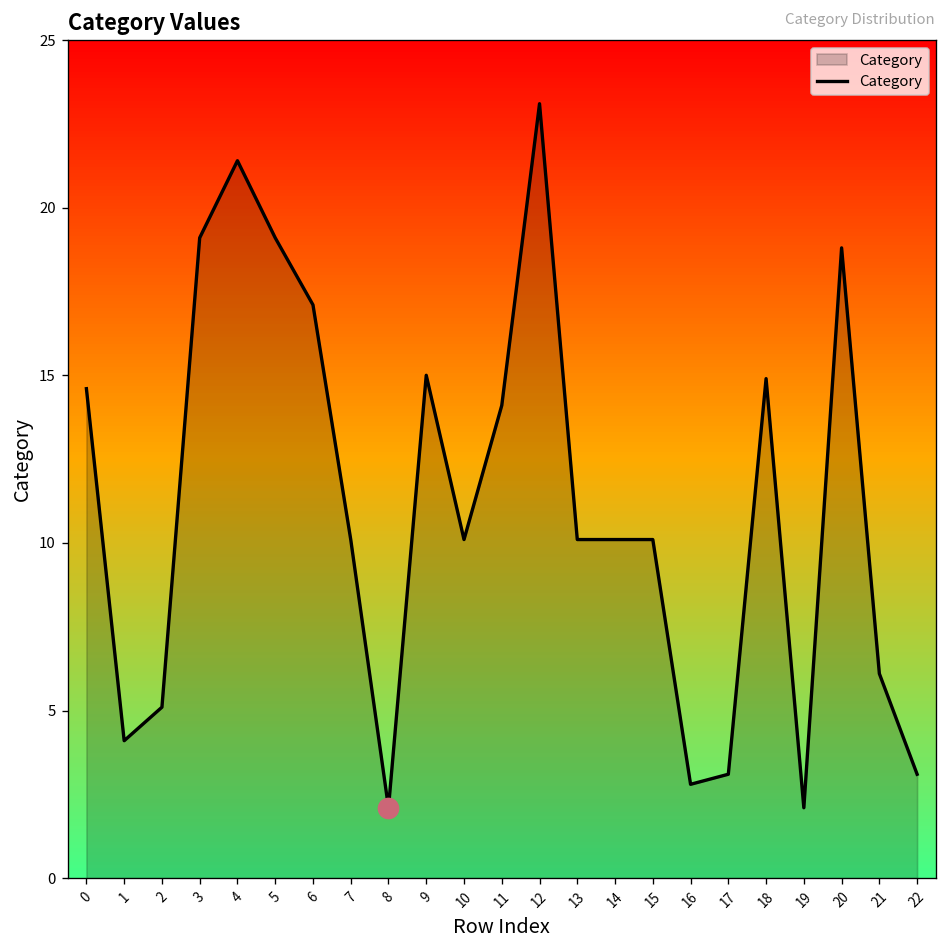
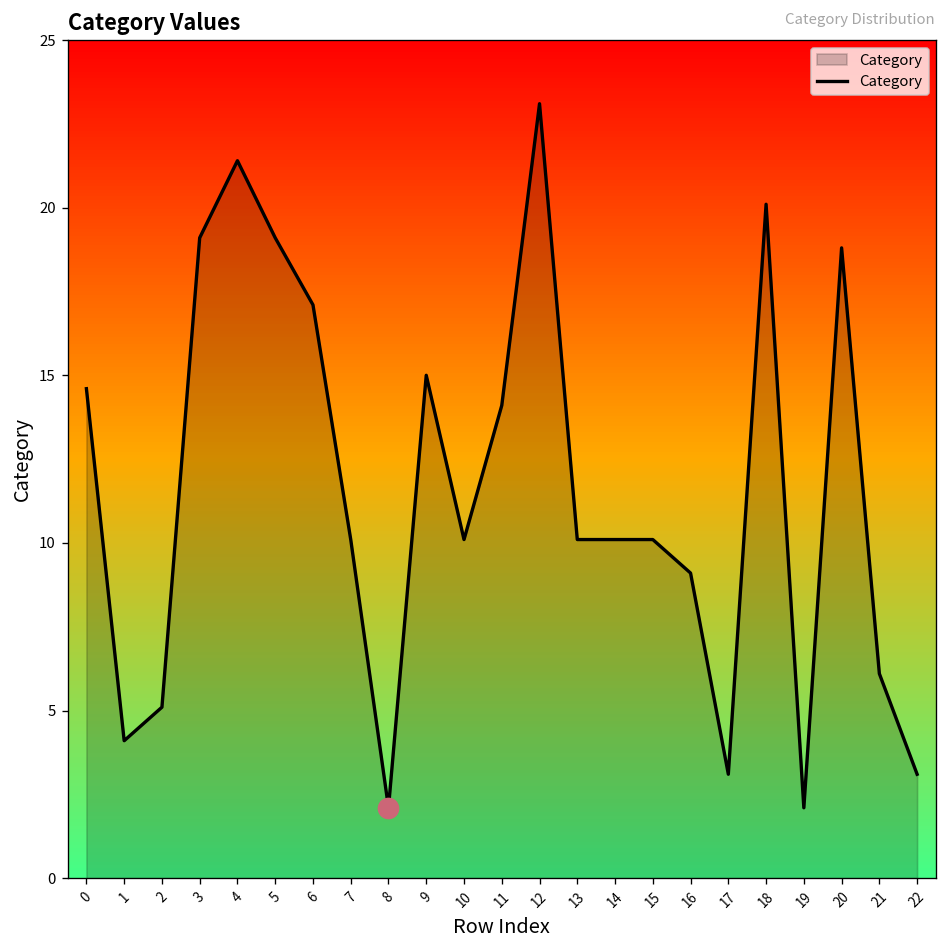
Category, 16: 2.8 -> 9.1
Category, 18: 14.9 -> 20.1
